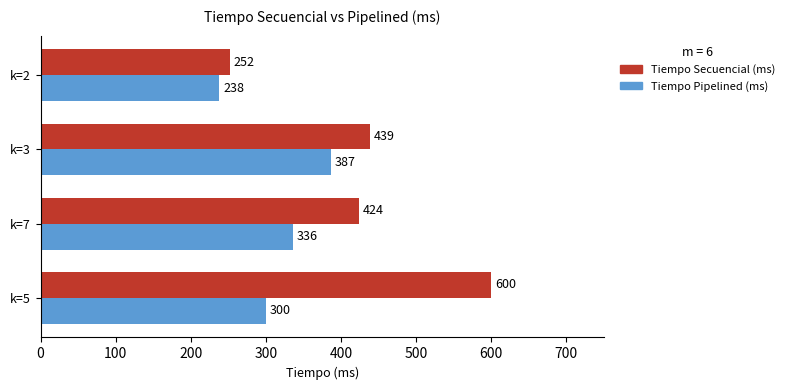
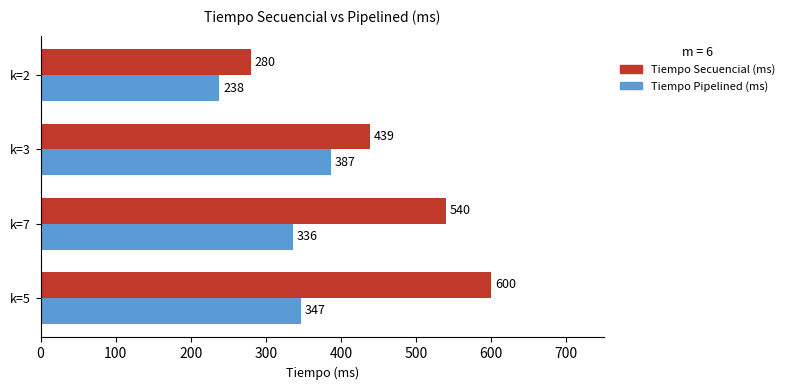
Tiempo Secuencial (ms), k=2: 252 -> 280
Tiempo Secuencial (ms), k=7: 424 -> 540
Tiempo Pipelined (ms), k=5: 300 -> 347
